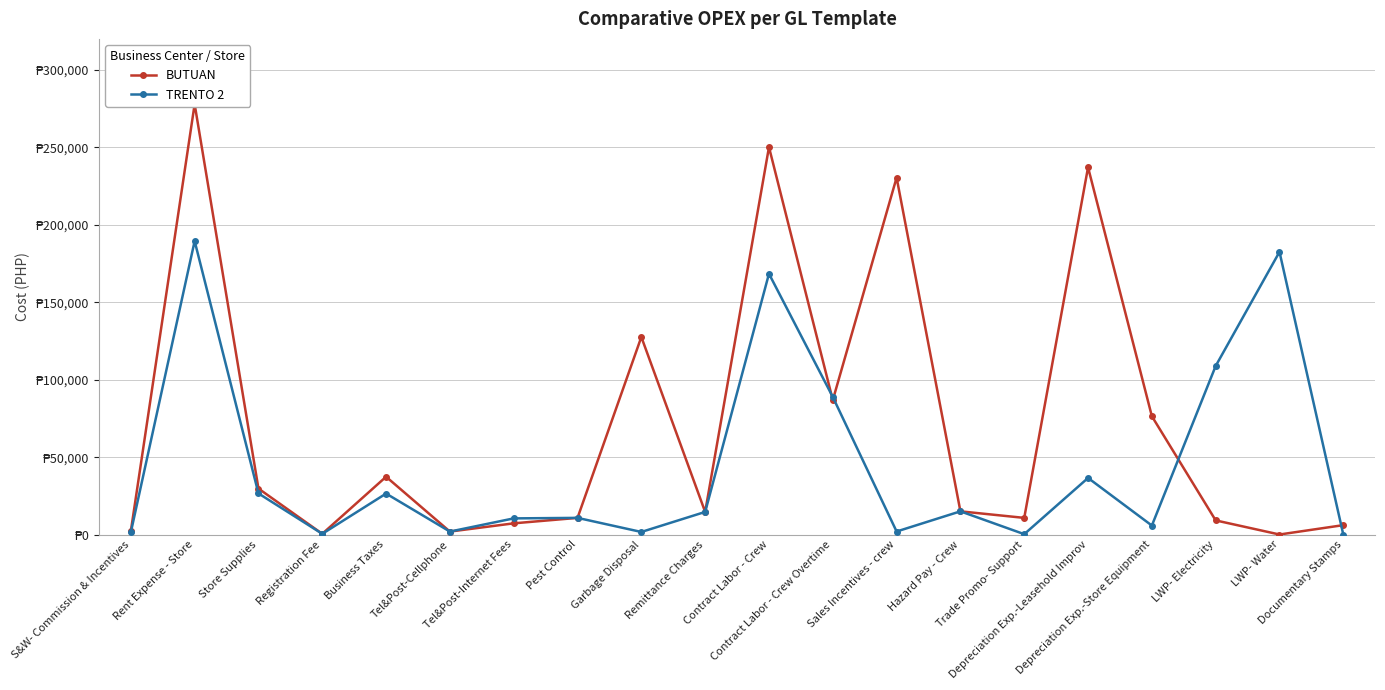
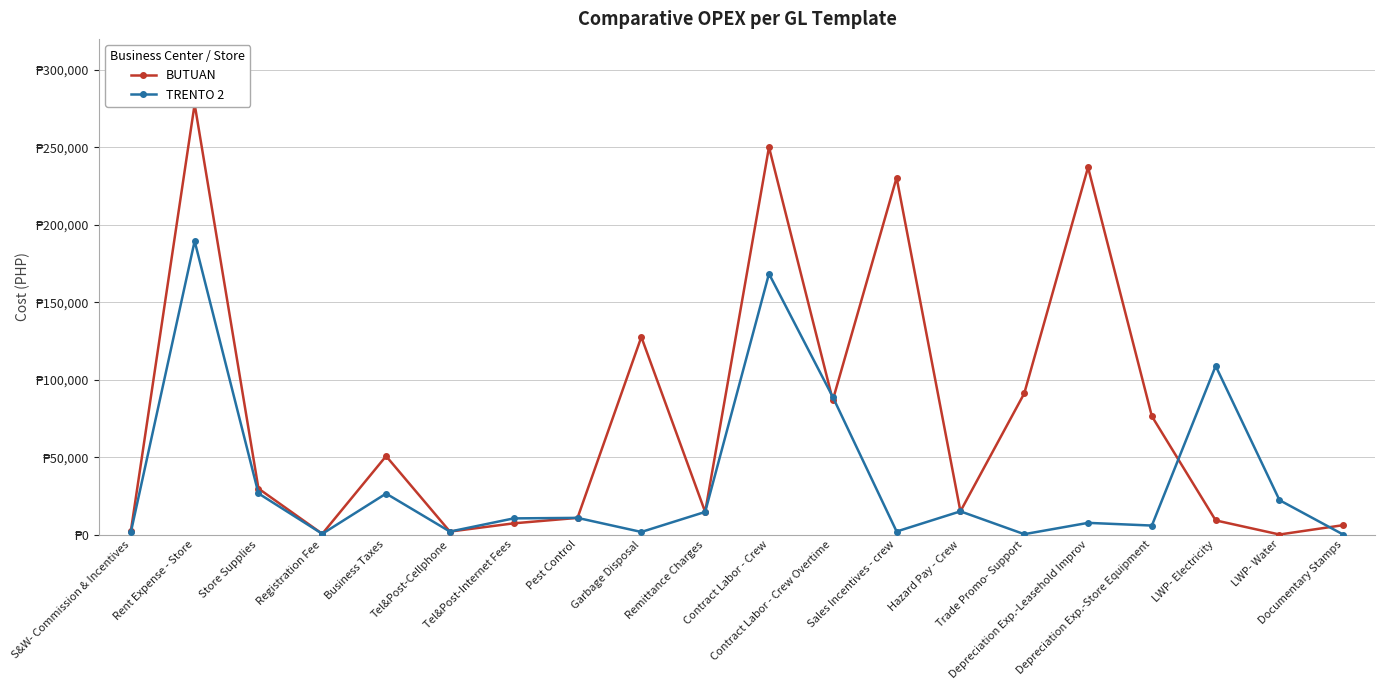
BUTUAN, Business Taxes: ₱37,000 -> ₱51,000
BUTUAN, Trade Promo- Support: ₱11,000 -> ₱91,000
TRENTO 2, Depreciation Exp.-Leasehold Improv: ₱37,000 -> ₱8,000
TRENTO 2, LWP- Water: ₱182,000 -> ₱22,000
